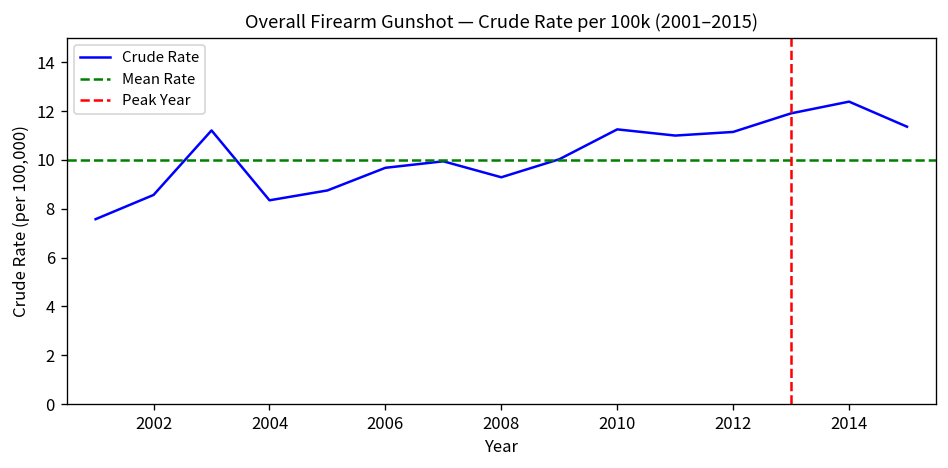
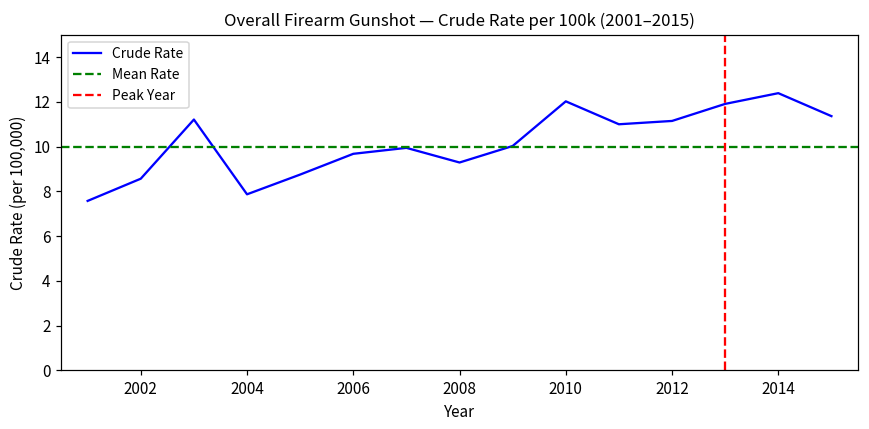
2004: 8.3 -> 7.9
2010: 11.3 -> 12.0
